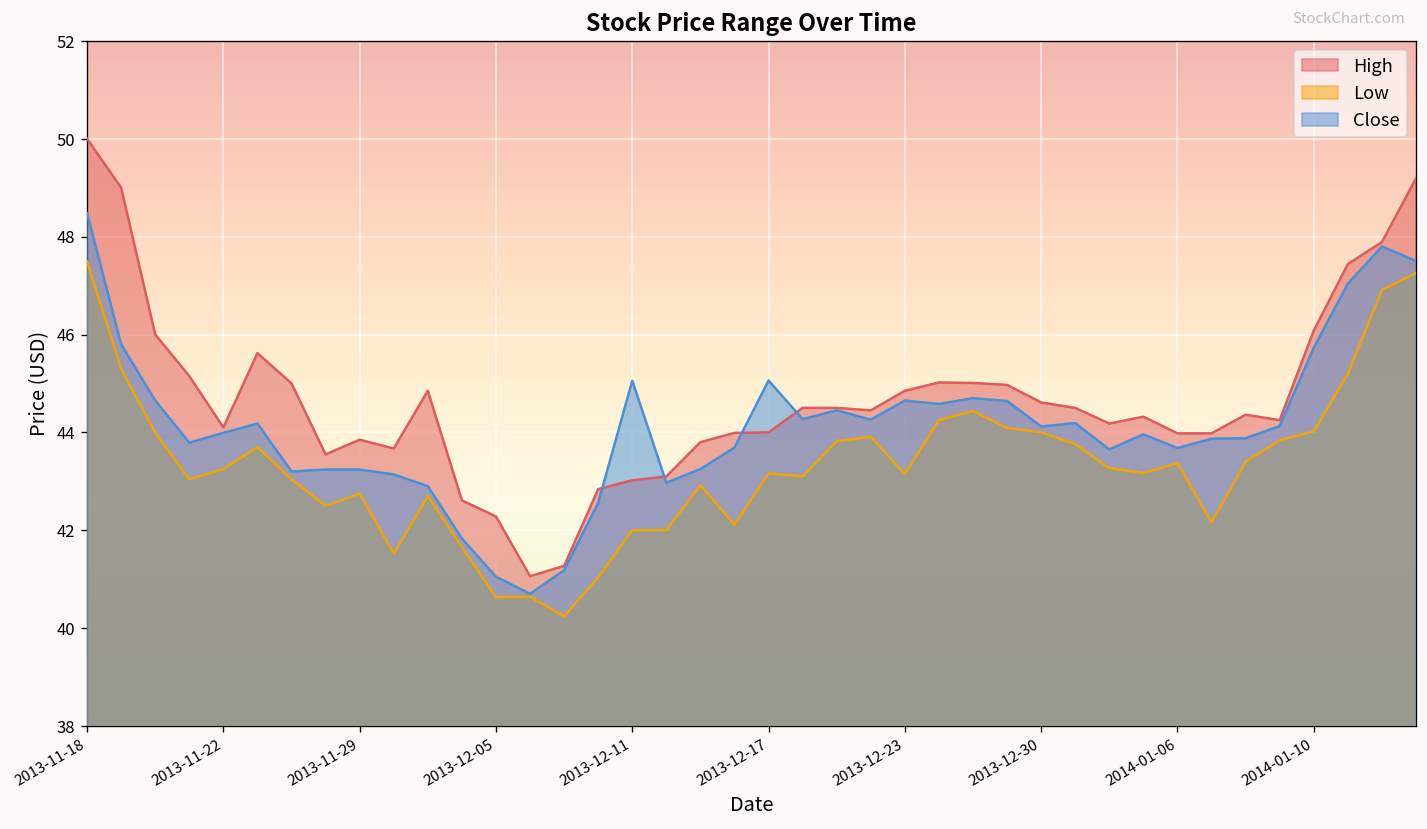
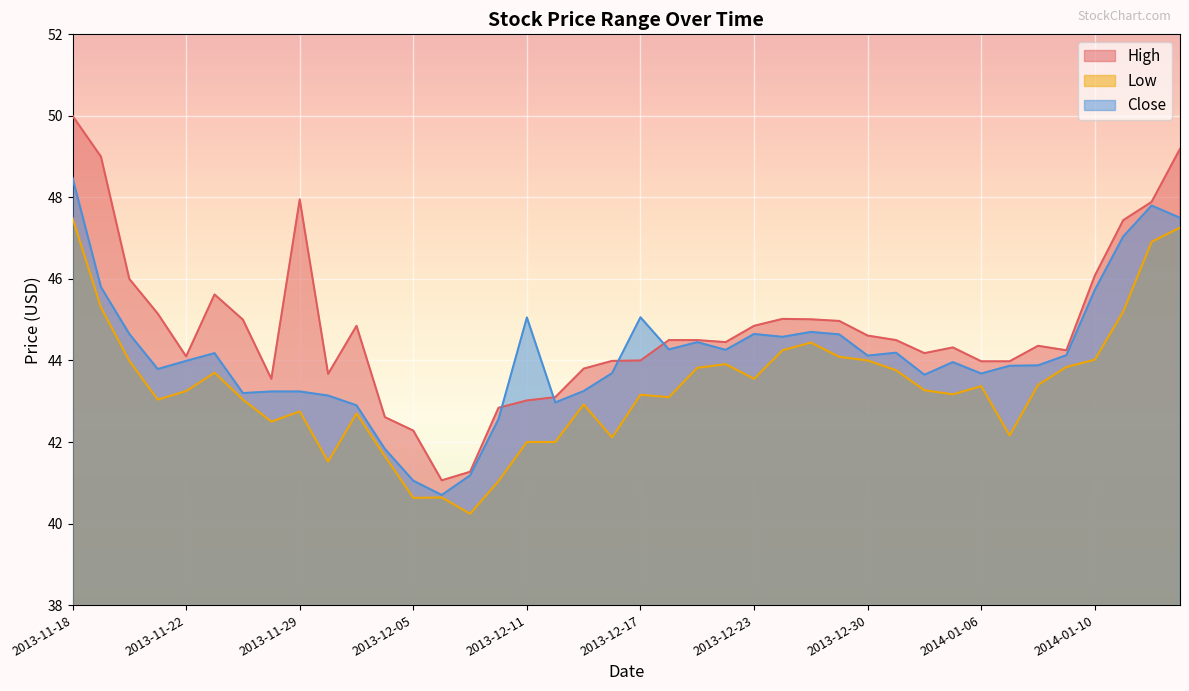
High, 2013-11-29: 43.8 -> 48.0
Low, 2013-12-23: 43.1 -> 43.5
